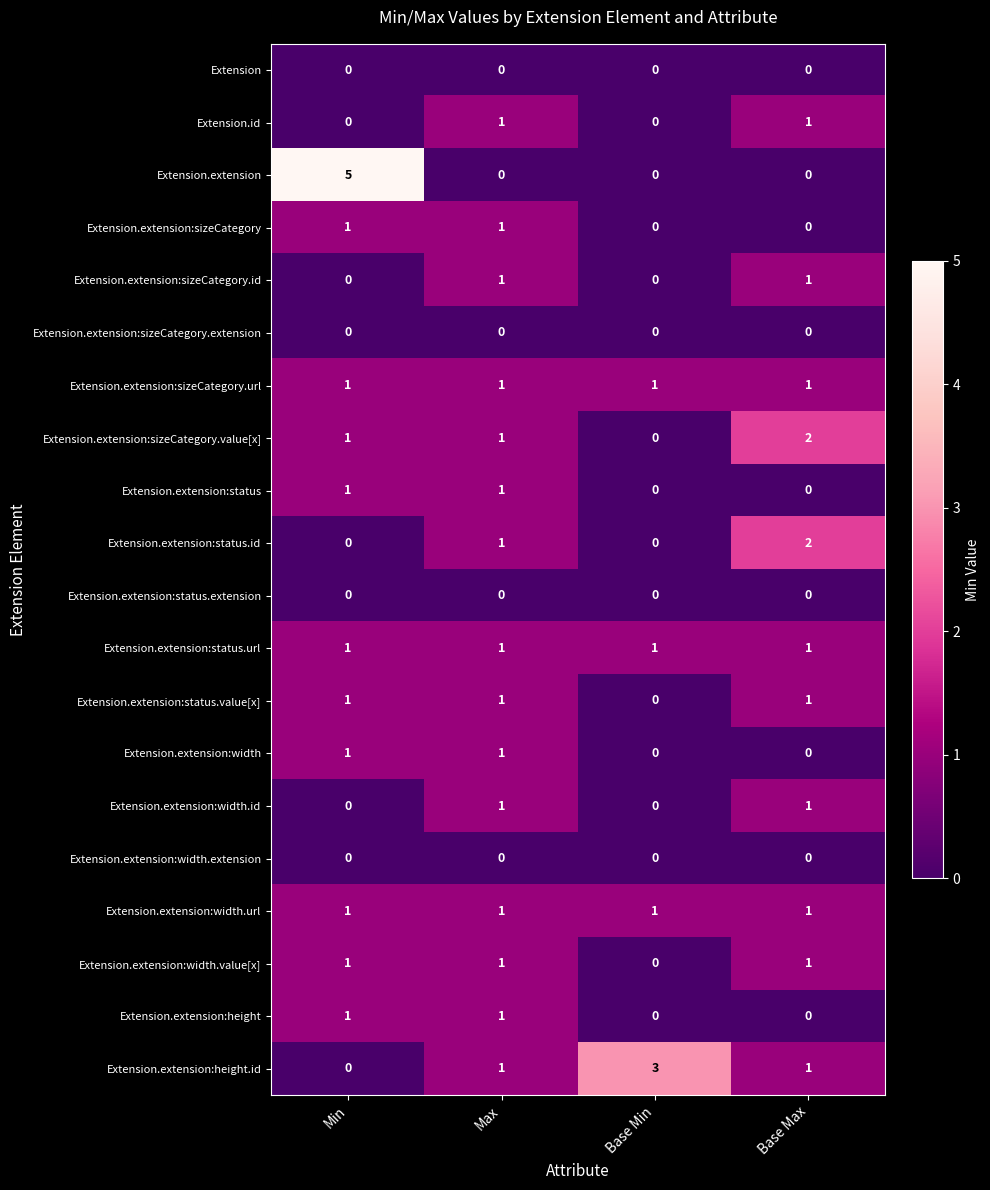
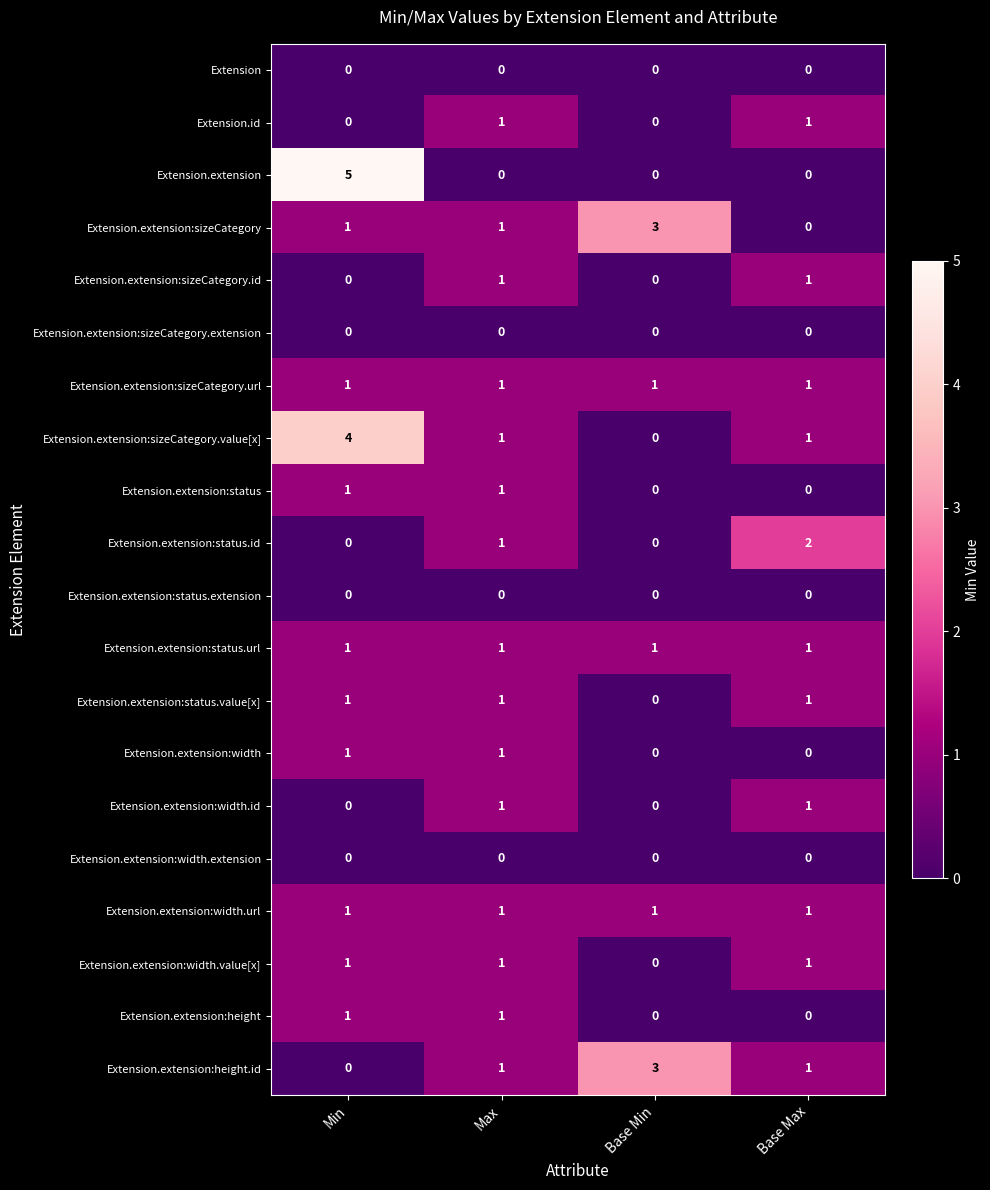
Extension.extension:sizeCategory, Base Min: 0 -> 3
Extension.extension:sizeCategory.value[x], Min: 1 -> 4
Extension.extension:sizeCategory.value[x], Base Max: 2 -> 1
